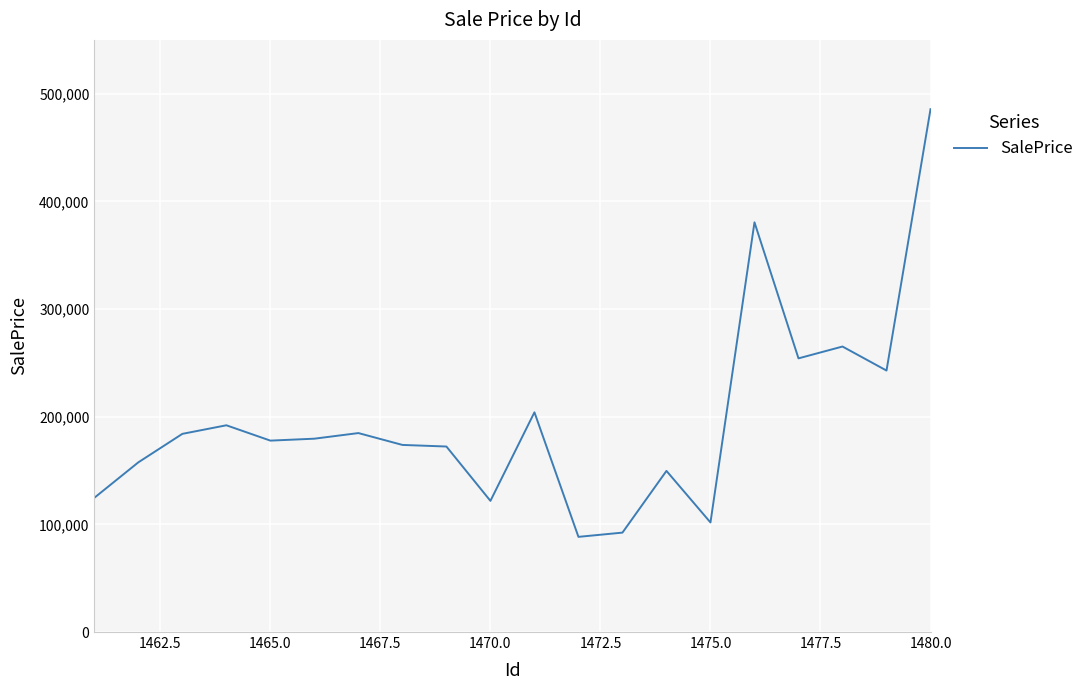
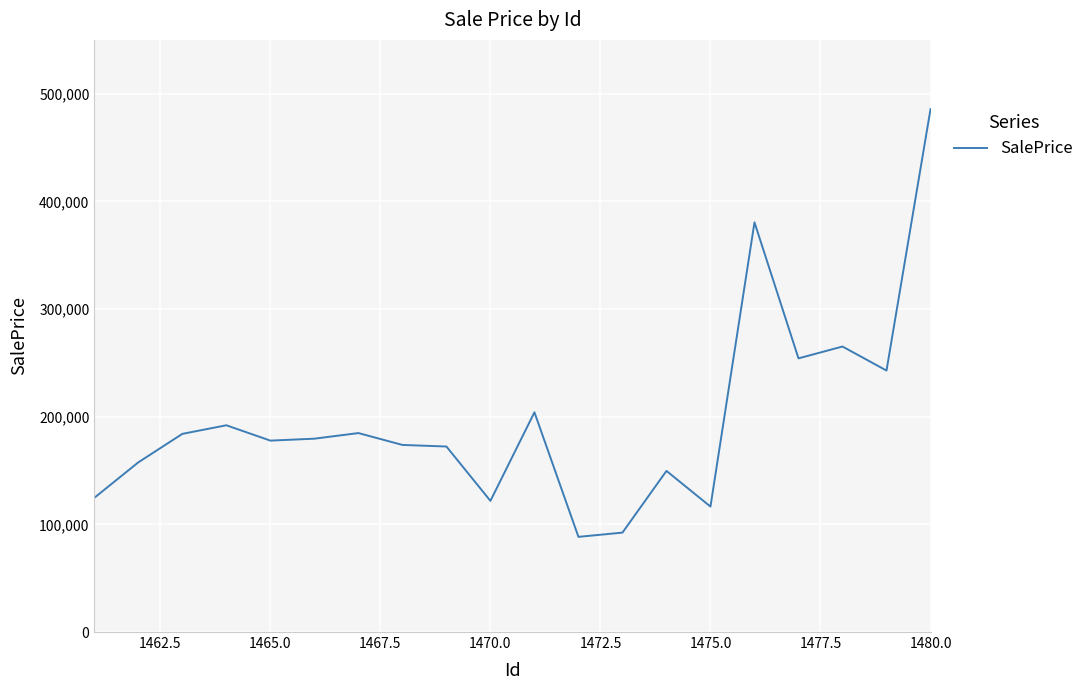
1475.0: 102,000 -> 117,000
